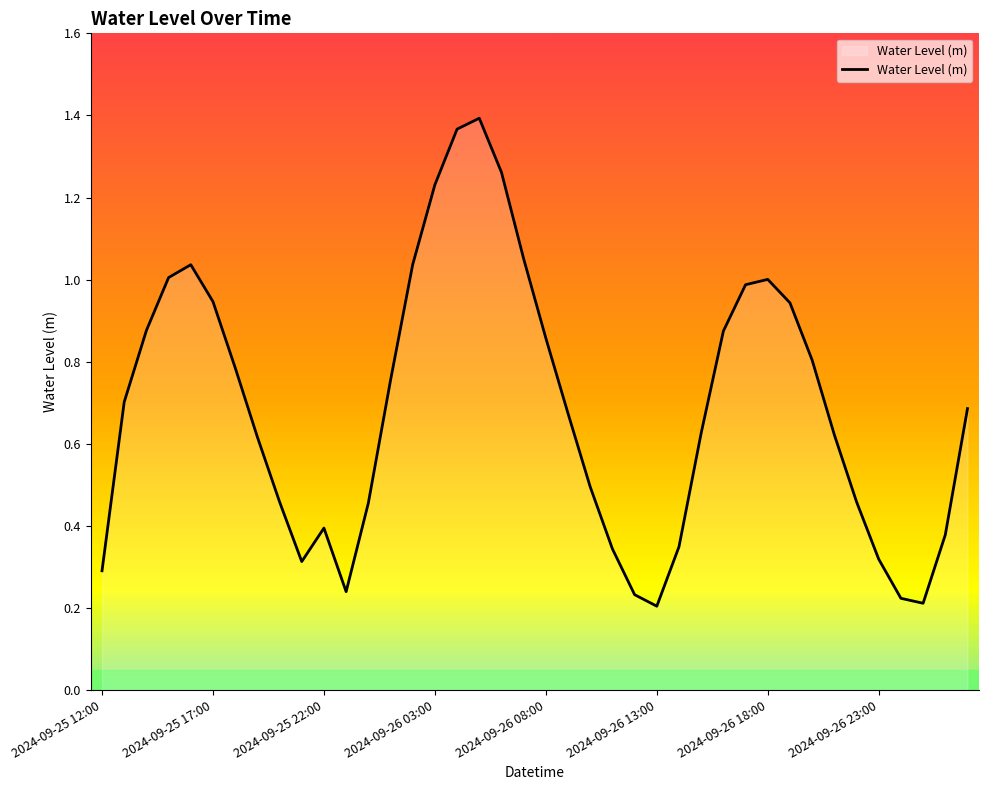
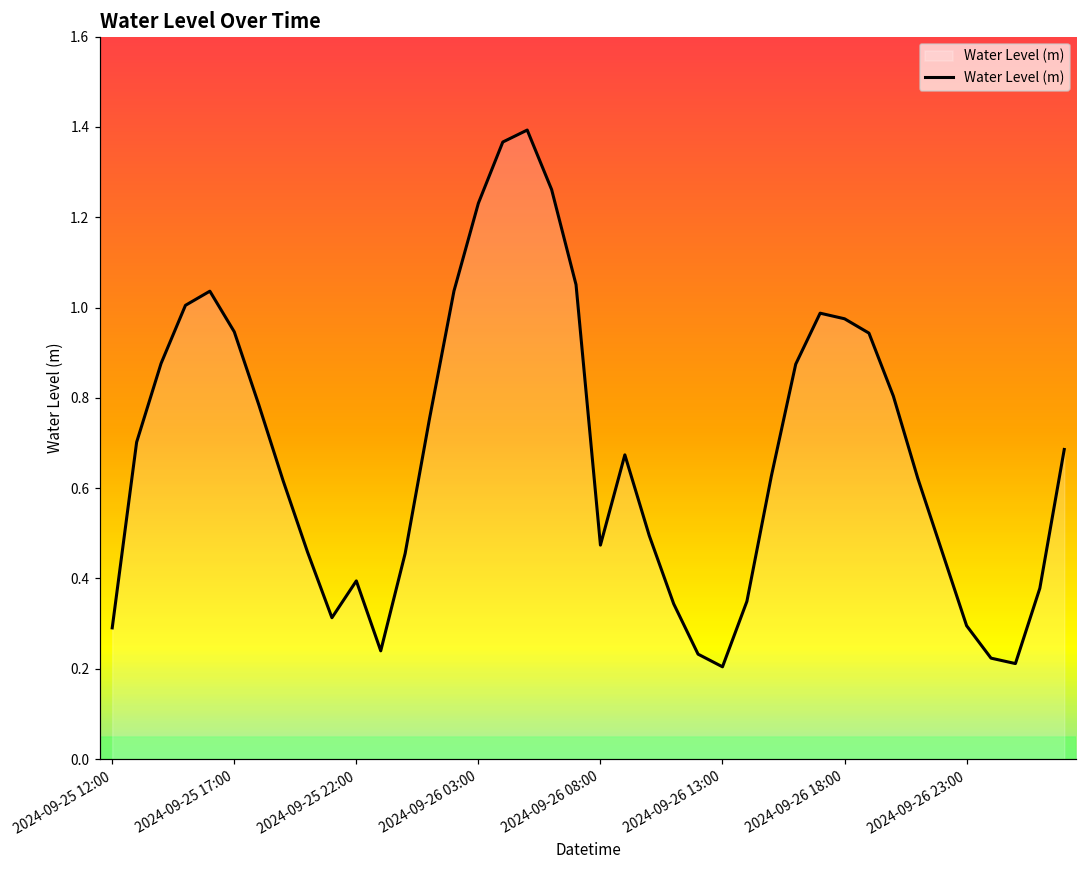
2024-09-26 08:00: 0.86 -> 0.47
2024-09-26 18:00: 1.00 -> 0.98
2024-09-26 23:00: 0.32 -> 0.30
